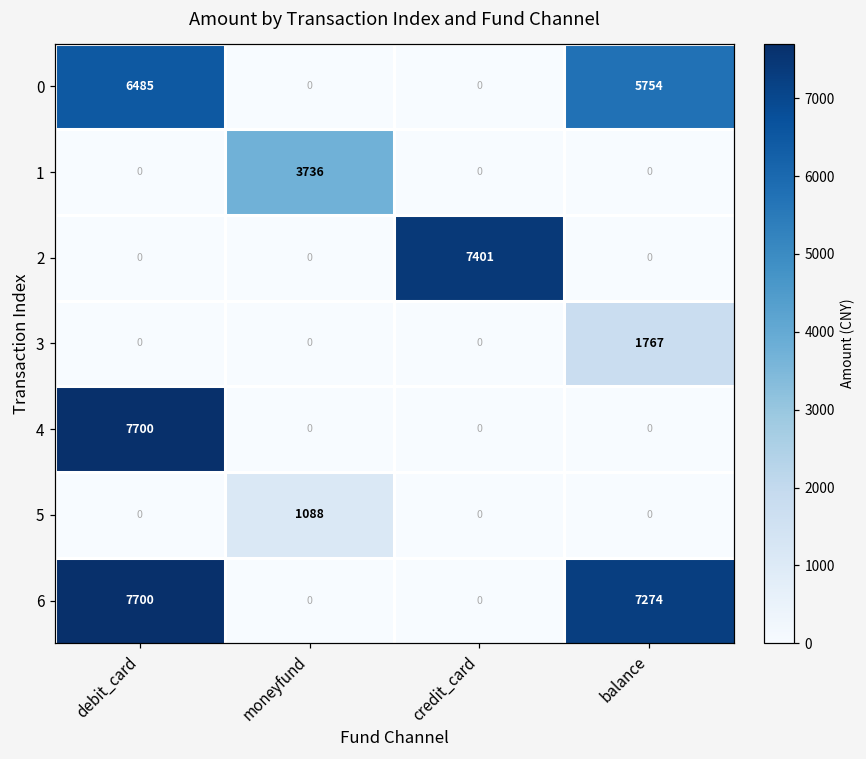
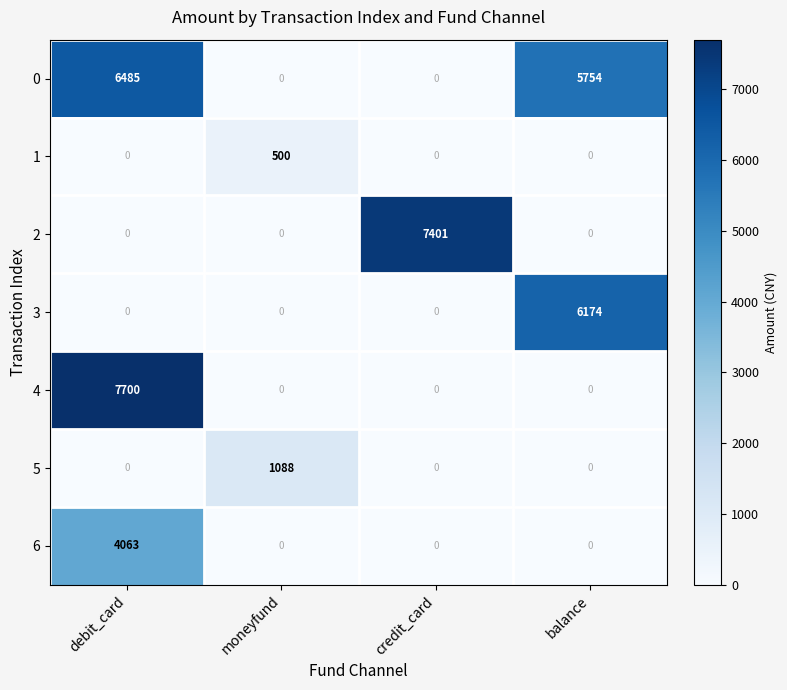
1, moneyfund: 3736 -> 500
3, balance: 1767 -> 6174
6, debit_card: 7700 -> 4063
6, balance: 7274 -> 0
